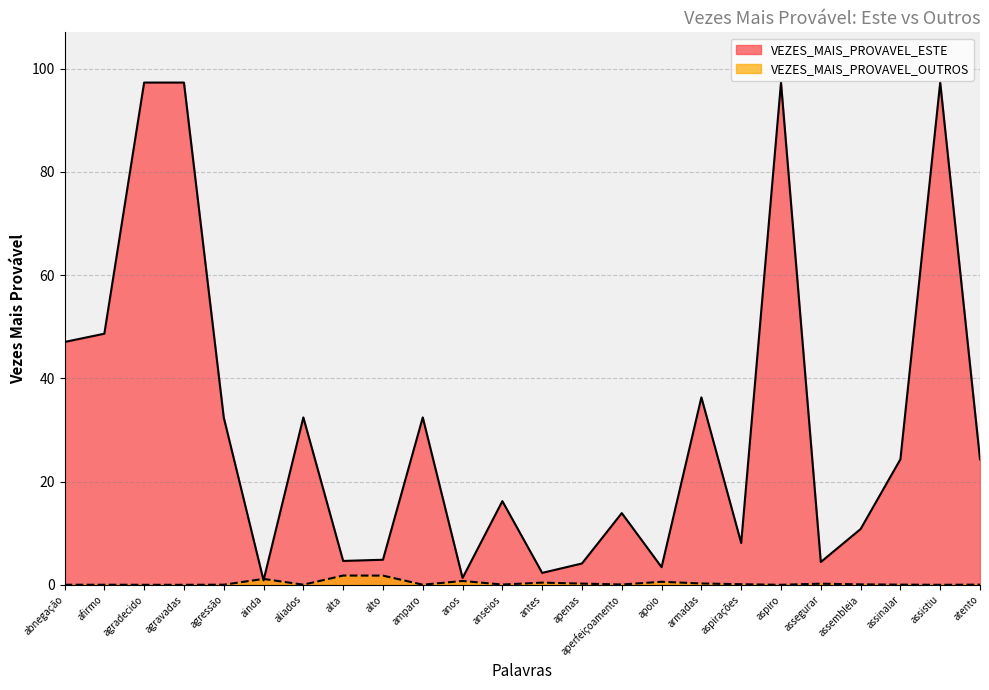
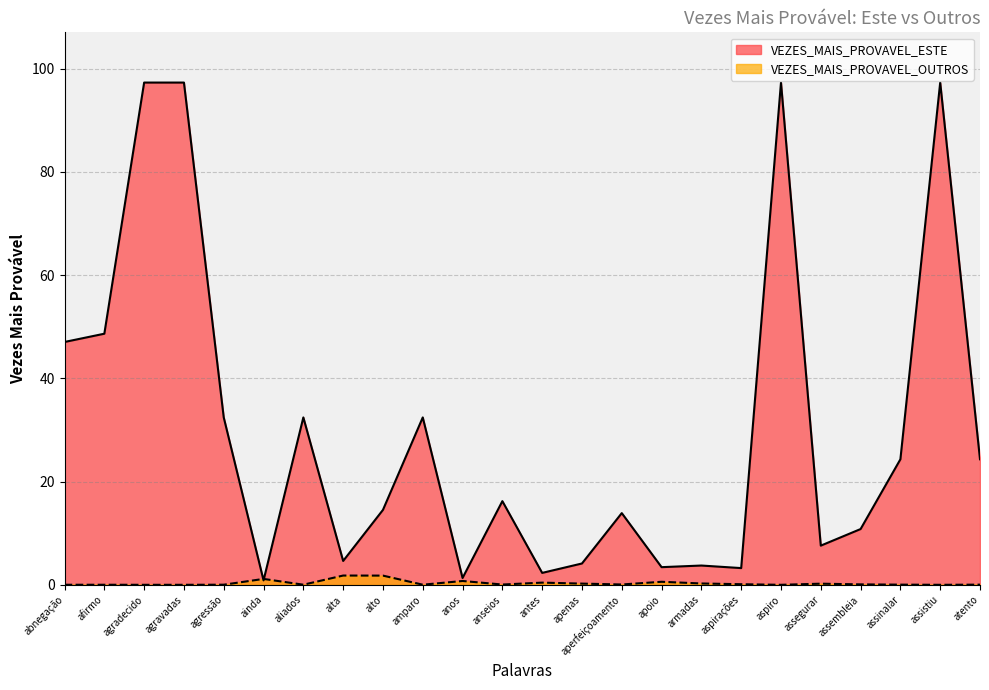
VEZES_MAIS_PROVAVEL_ESTE, alto: 5 -> 15
VEZES_MAIS_PROVAVEL_ESTE, armadas: 36 -> 4
VEZES_MAIS_PROVAVEL_ESTE, aspirações: 8 -> 3
VEZES_MAIS_PROVAVEL_ESTE, assegurar: 4 -> 8
